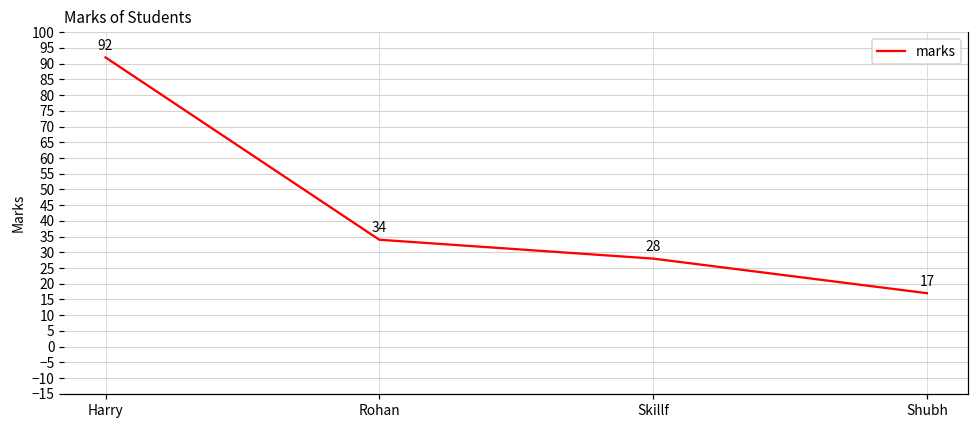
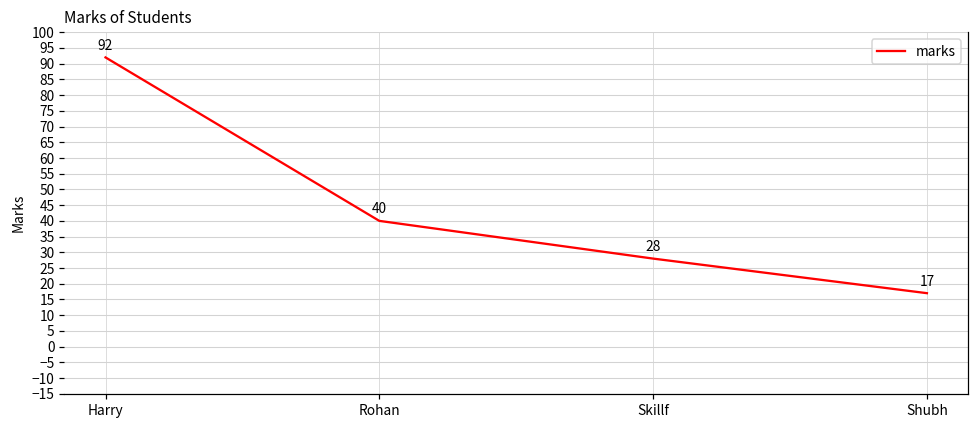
Rohan: 34 -> 40
